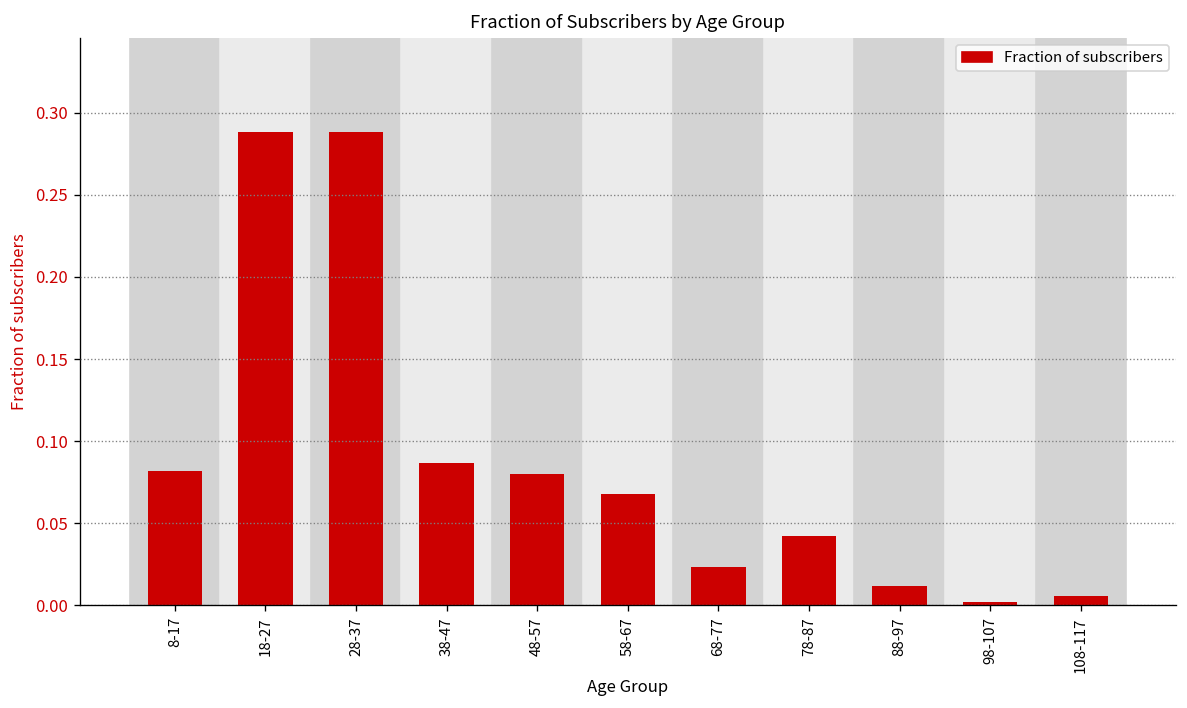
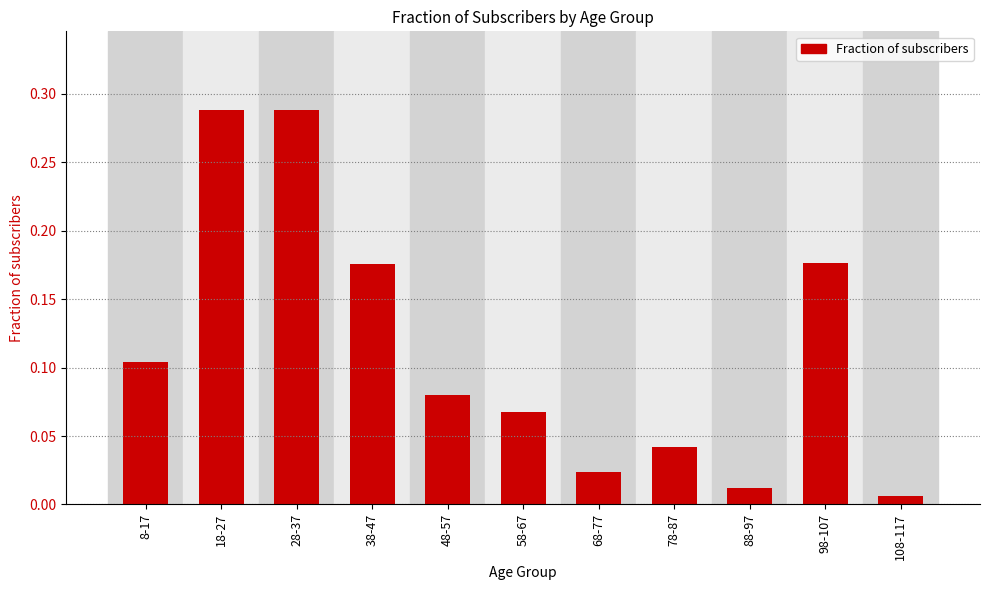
8-17: 0.082 -> 0.104
38-47: 0.086 -> 0.176
98-107: 0.002 -> 0.177
